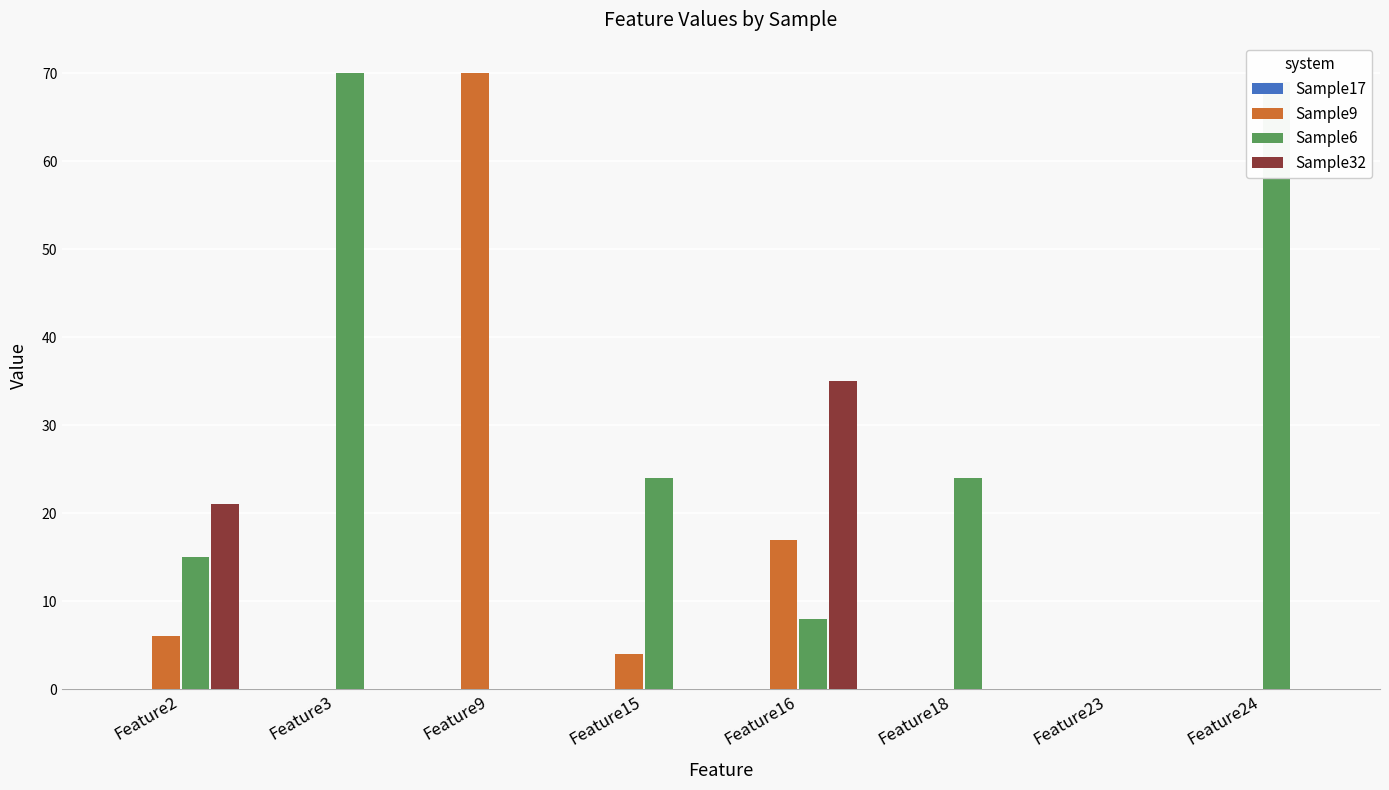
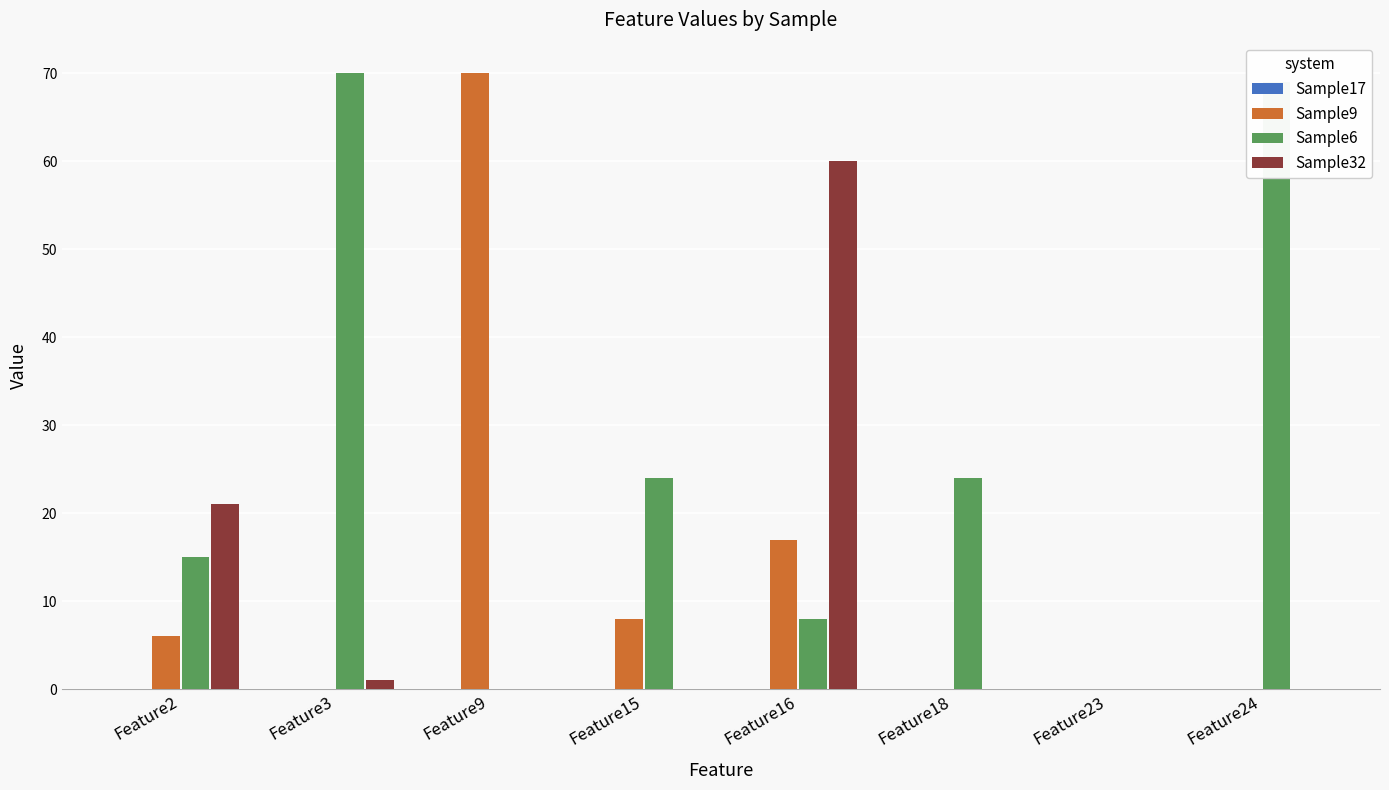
Sample32, Feature3: 0 -> 1
Sample9, Feature15: 4 -> 8
Sample32, Feature16: 35 -> 60
